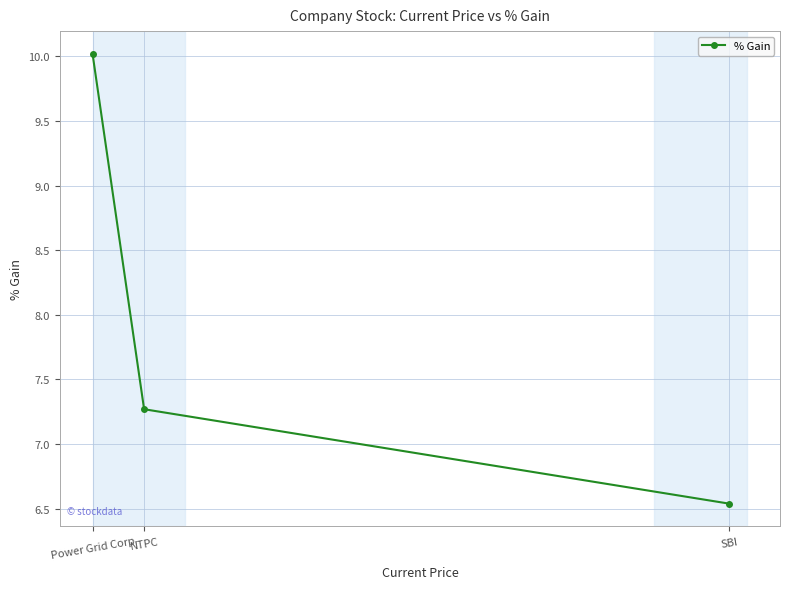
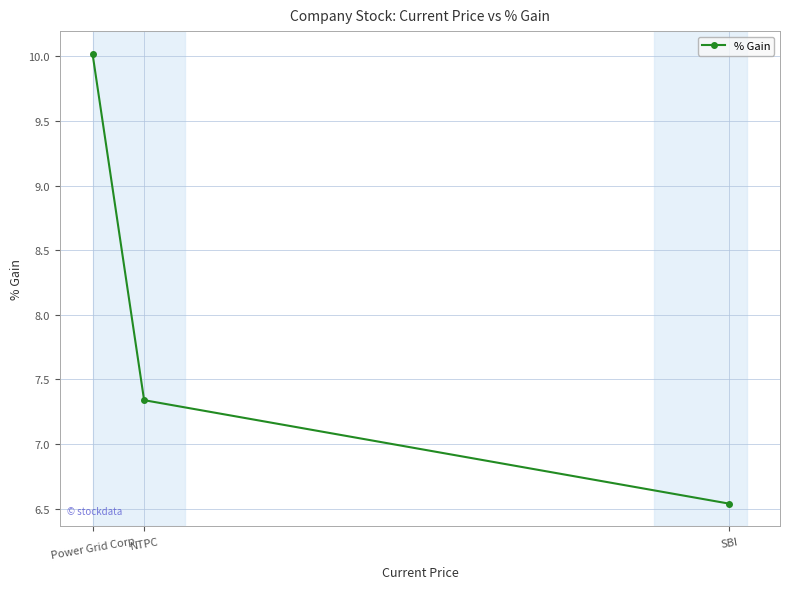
NTPC: 7.27 -> 7.34
